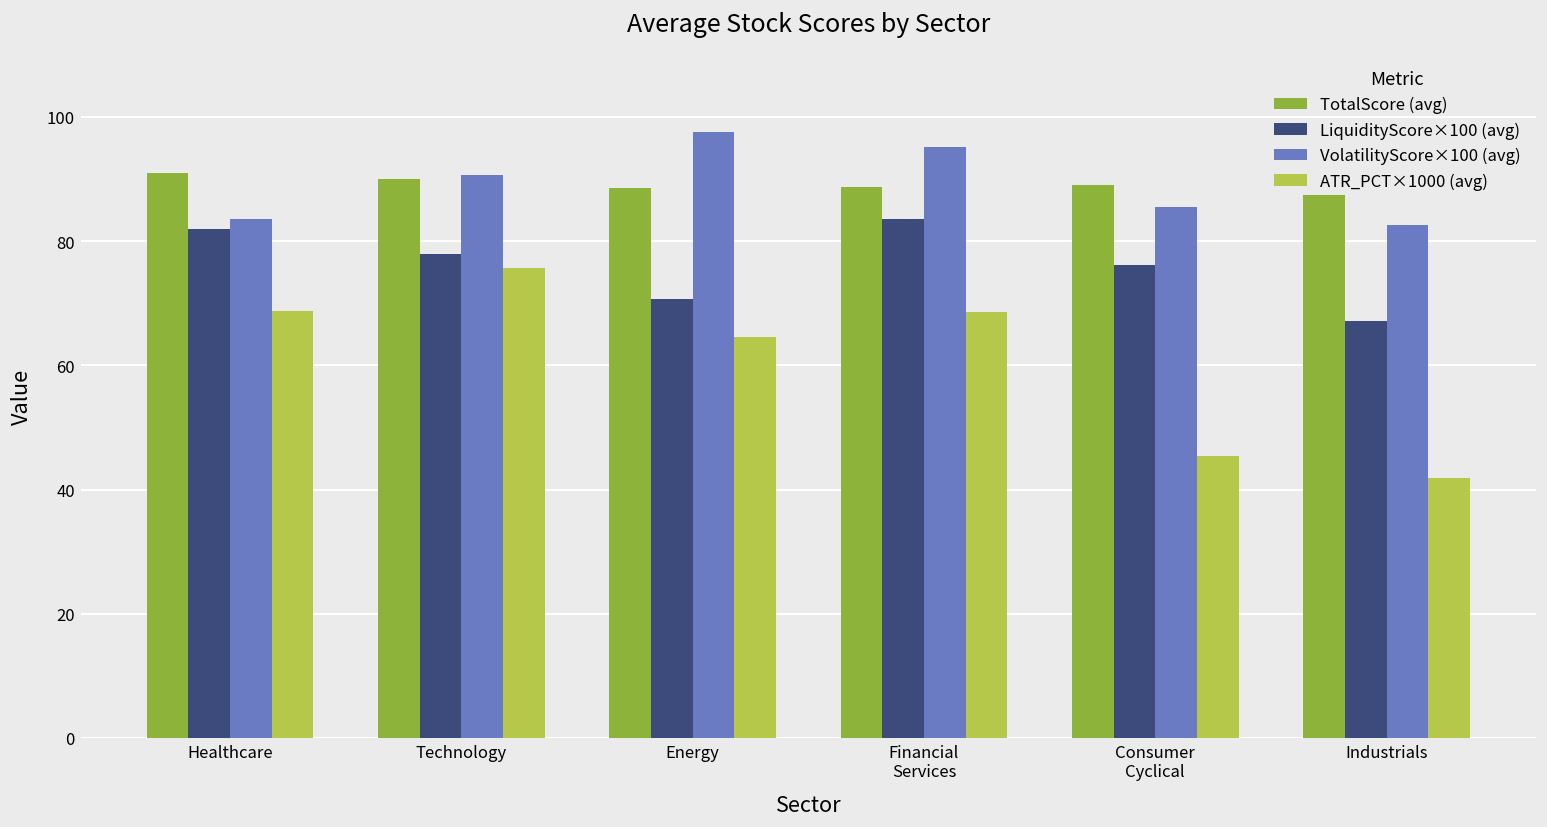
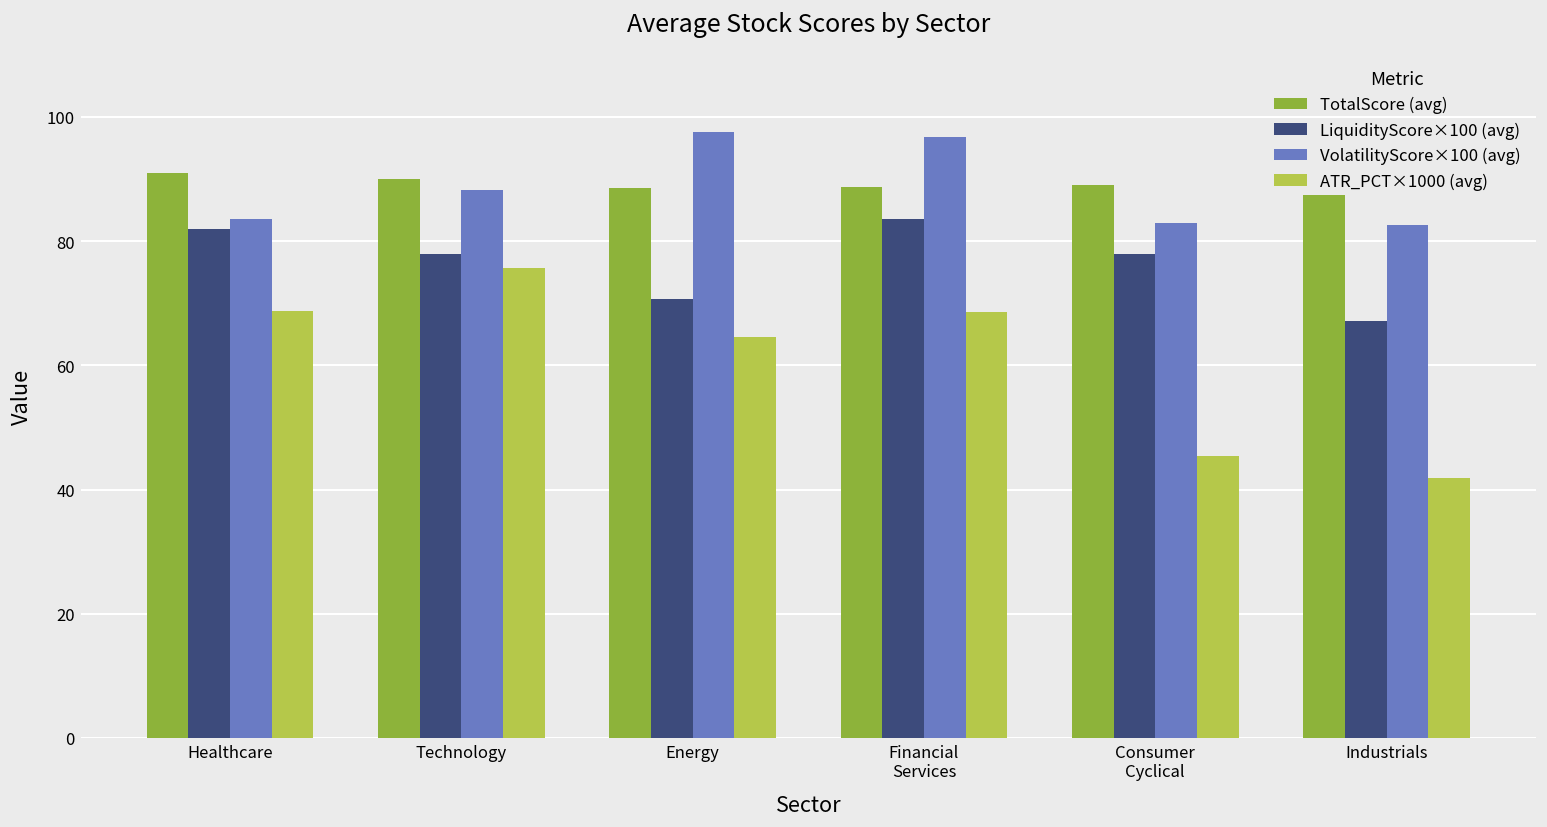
VolatilityScore×100 (avg), Technology: 91 -> 88
VolatilityScore×100 (avg), Financial Services: 95 -> 97
LiquidityScore×100 (avg), Consumer Cyclical: 76 -> 78
VolatilityScore×100 (avg), Consumer Cyclical: 86 -> 83
